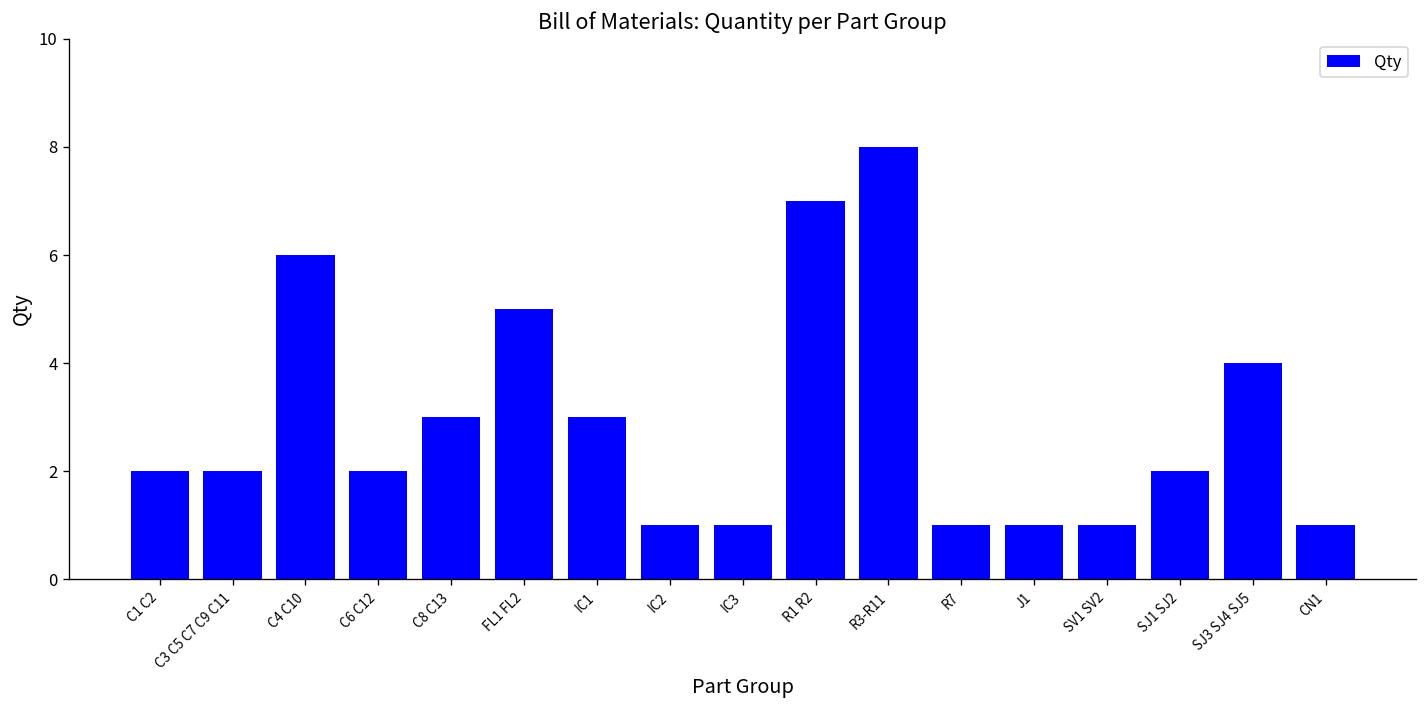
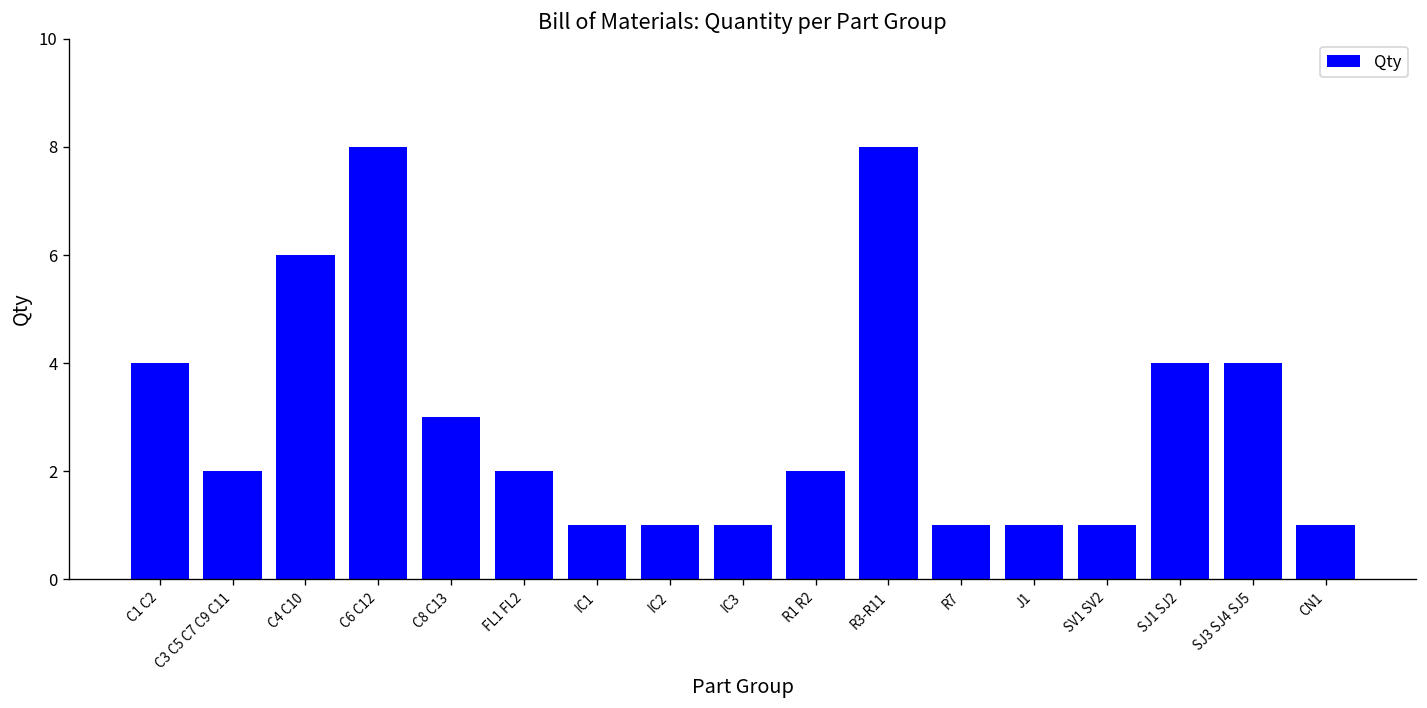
C1 C2: 2 -> 4
C6 C12: 2 -> 8
FL1 FL2: 5 -> 2
IC1: 3 -> 1
R1 R2: 7 -> 2
SJ1 SJ2: 2 -> 4
